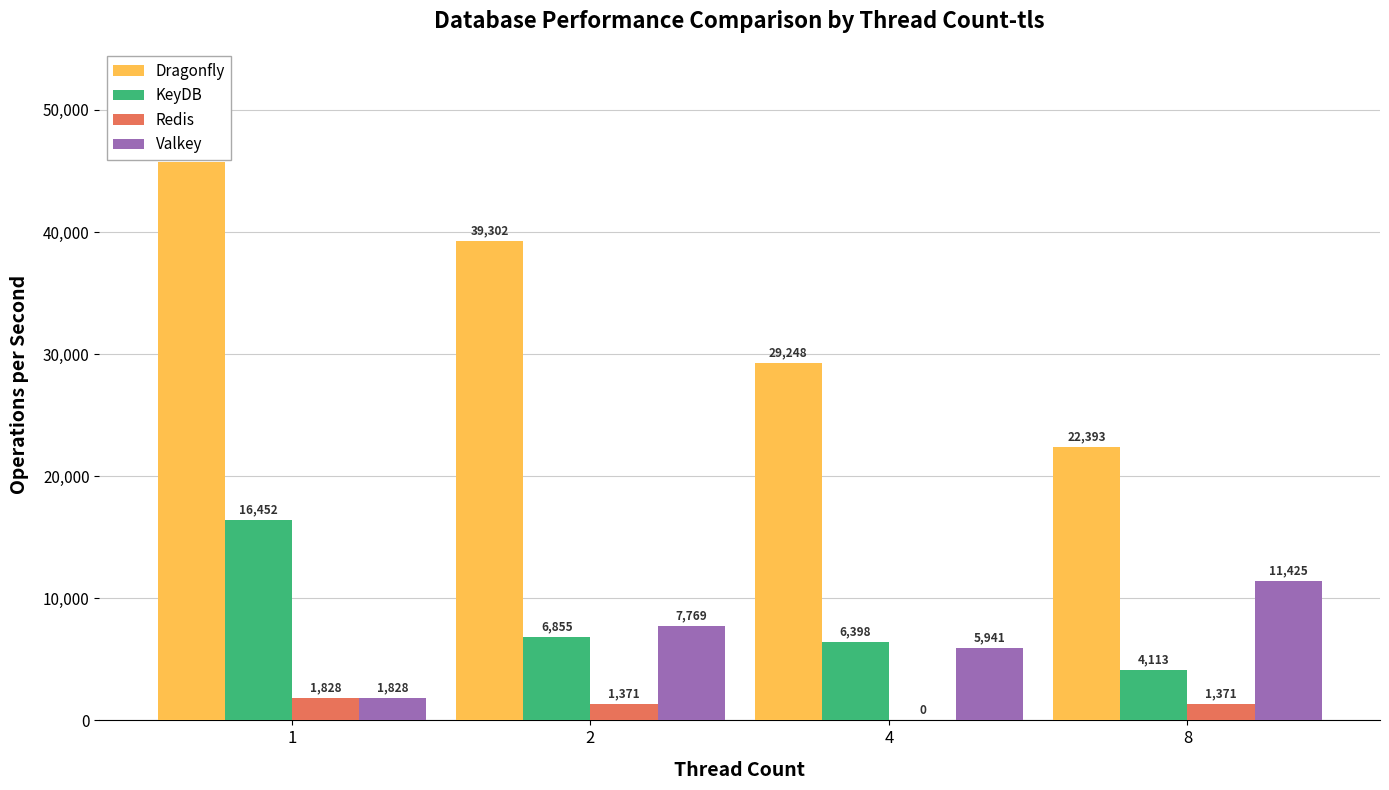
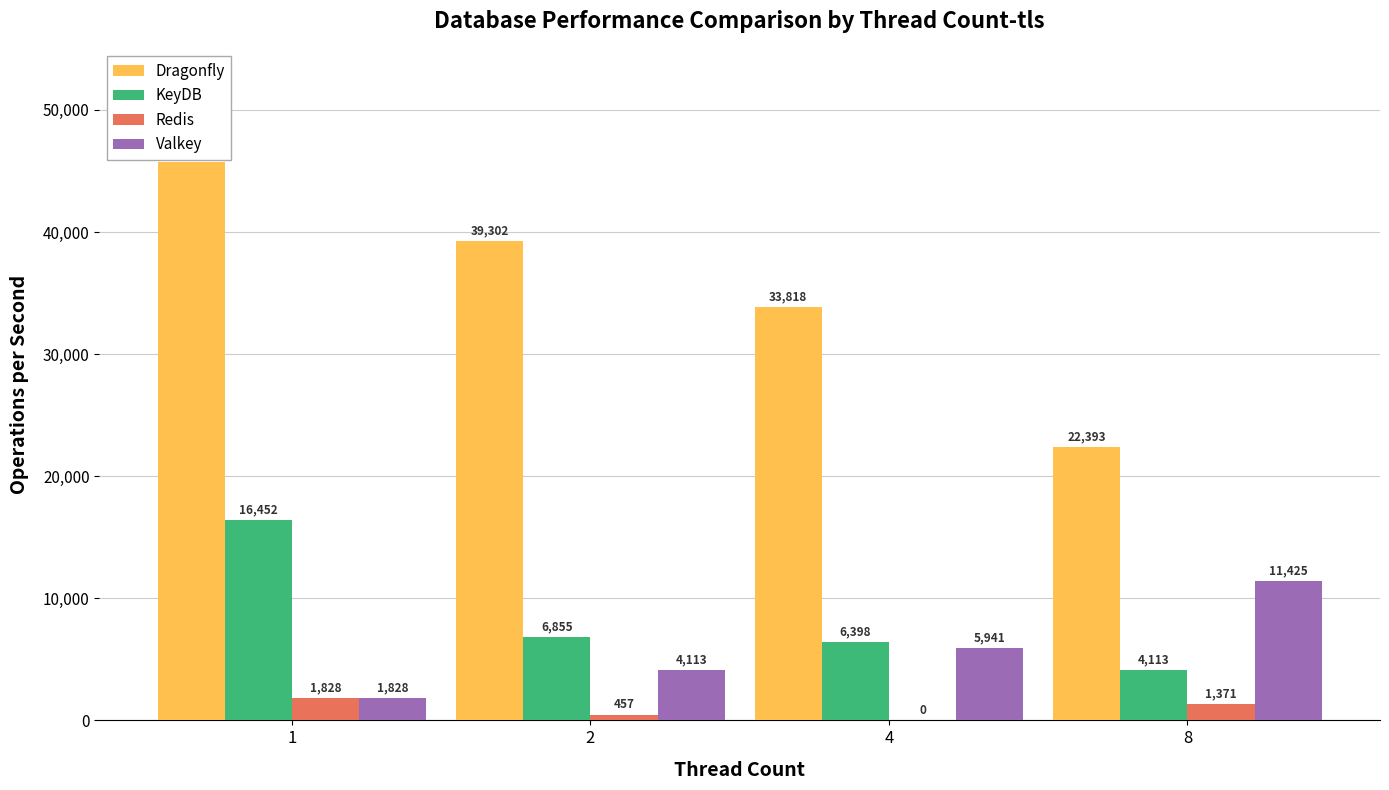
Redis, 2: 1,371 -> 457
Valkey, 2: 7,769 -> 4,113
Dragonfly, 4: 29,248 -> 33,818
